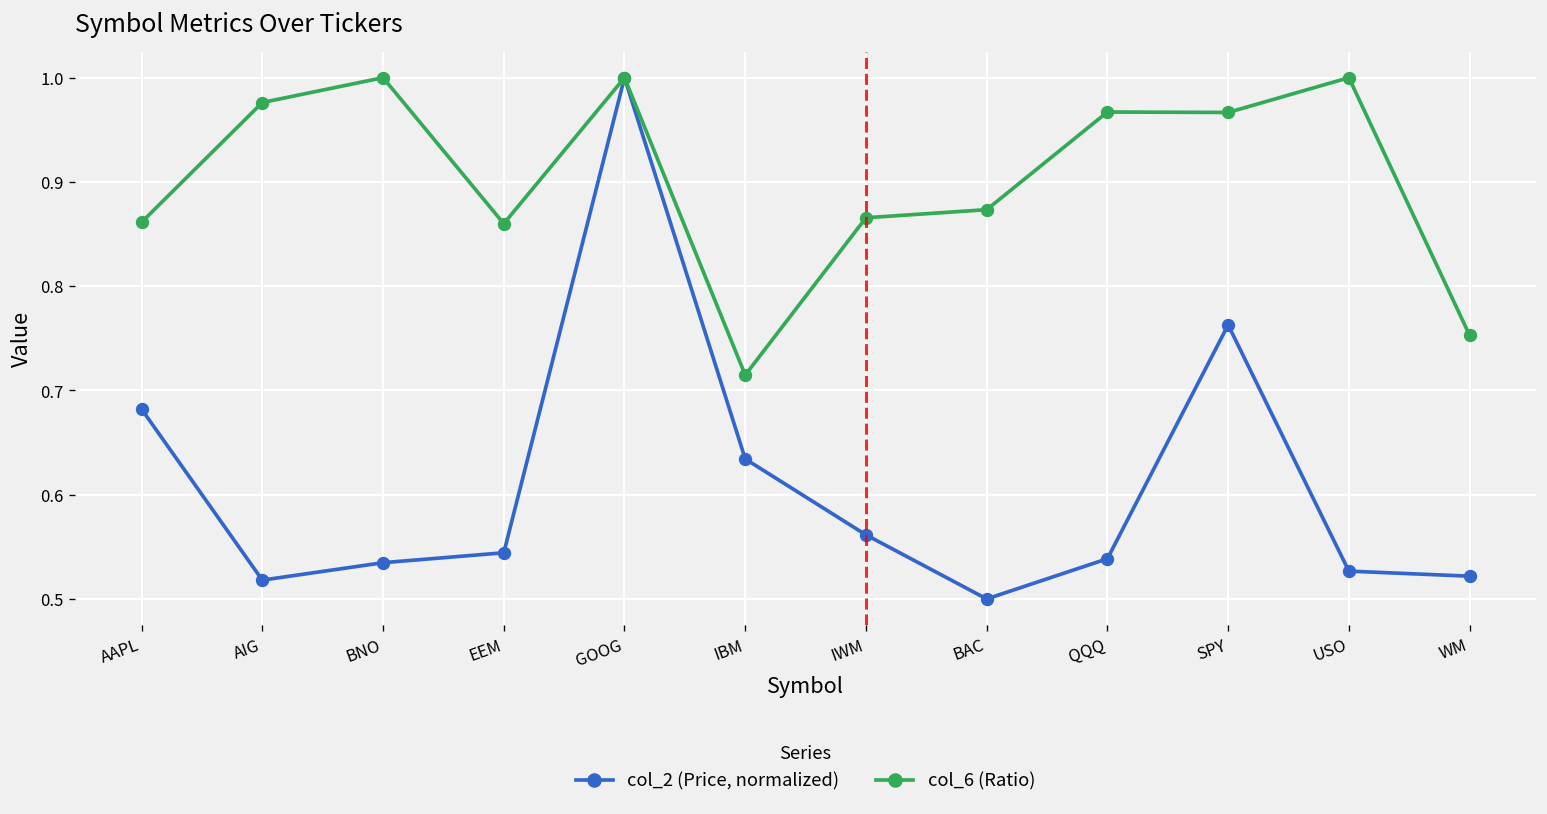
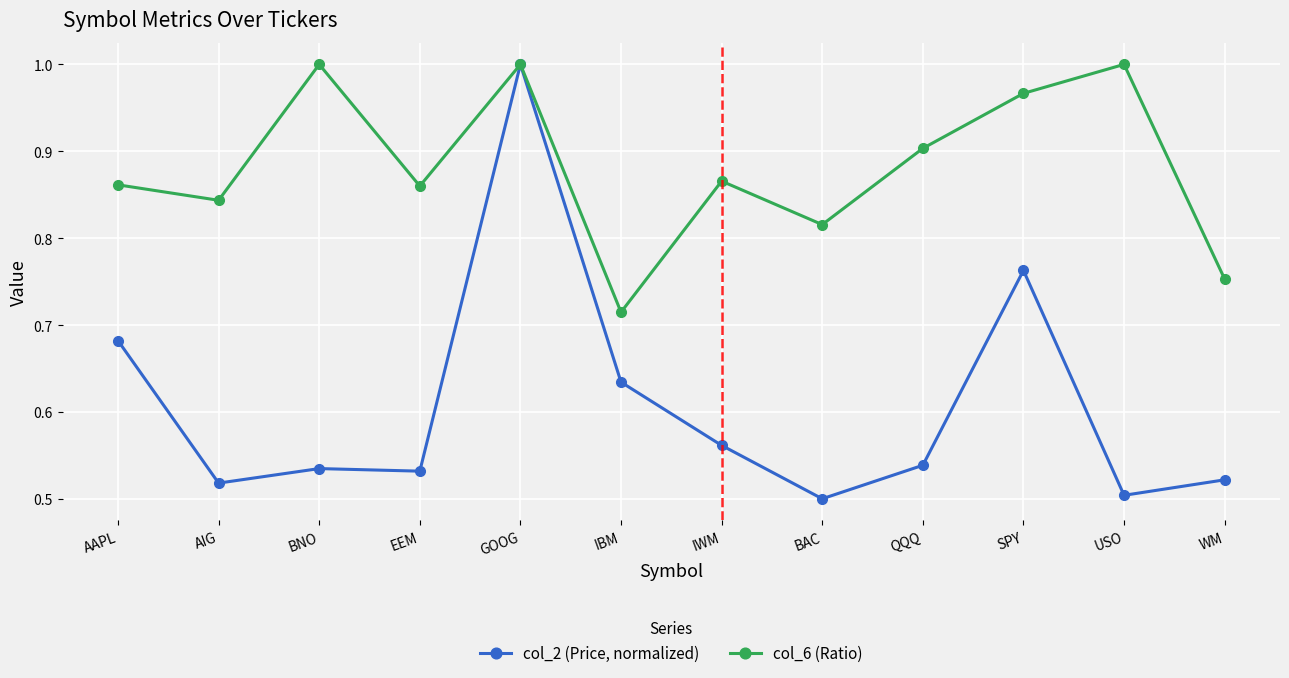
col_6 (Ratio), AIG: 0.98 -> 0.84
col_2 (Price, normalized), EEM: 0.54 -> 0.53
col_6 (Ratio), BAC: 0.87 -> 0.82
col_6 (Ratio), QQQ: 0.97 -> 0.90
col_2 (Price, normalized), USO: 0.53 -> 0.50
